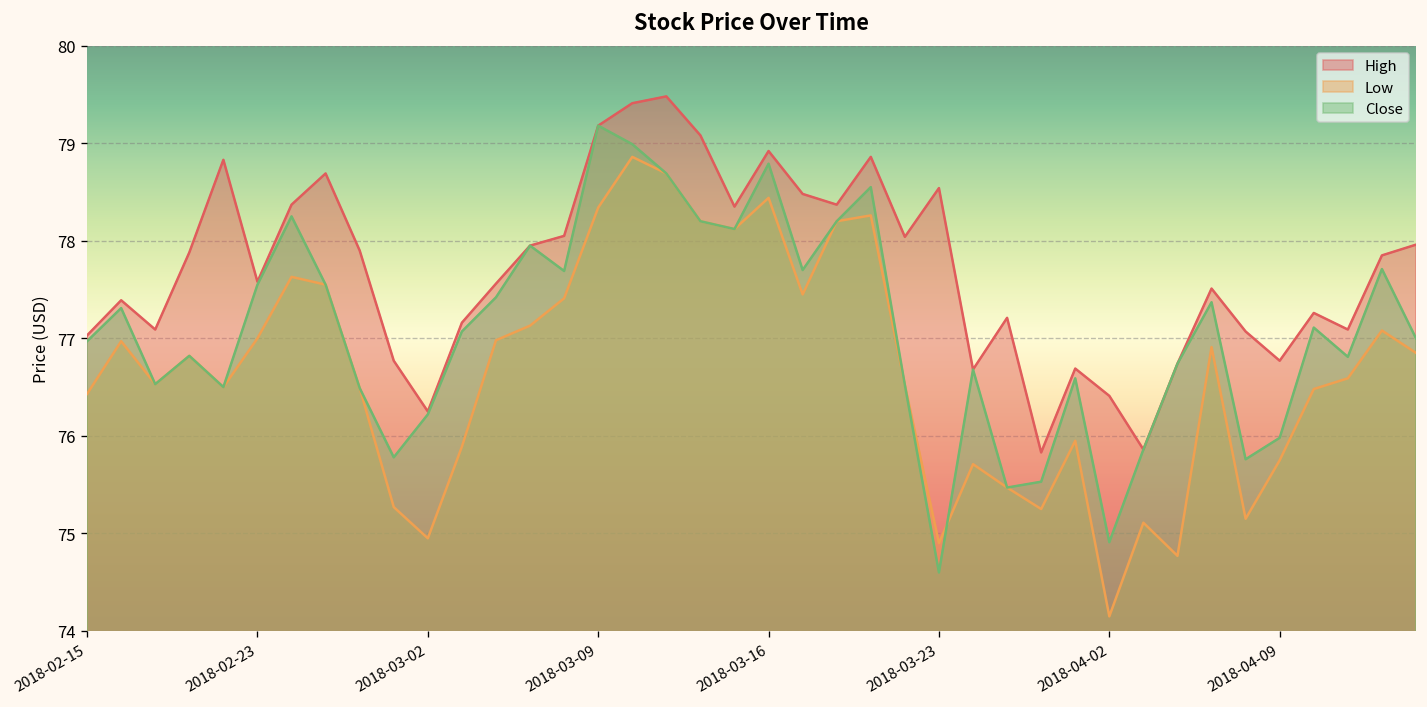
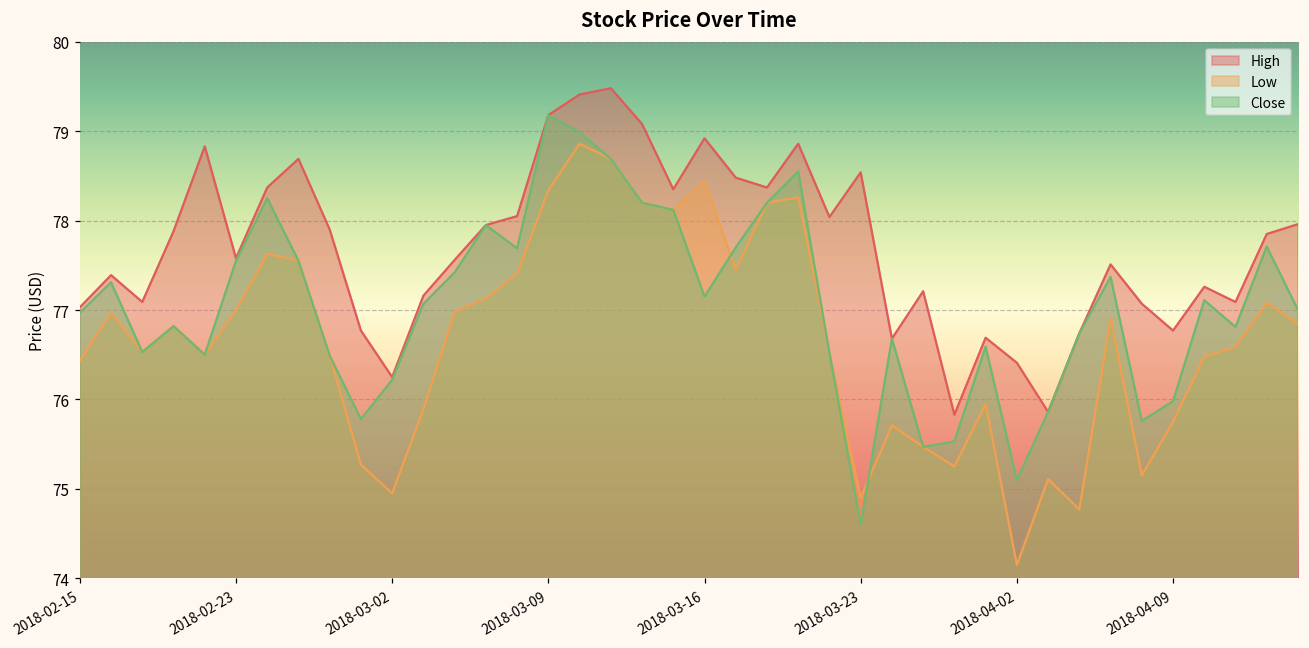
Close, 2018-03-16: 78.8 -> 77.2
Close, 2018-04-02: 74.9 -> 75.1
